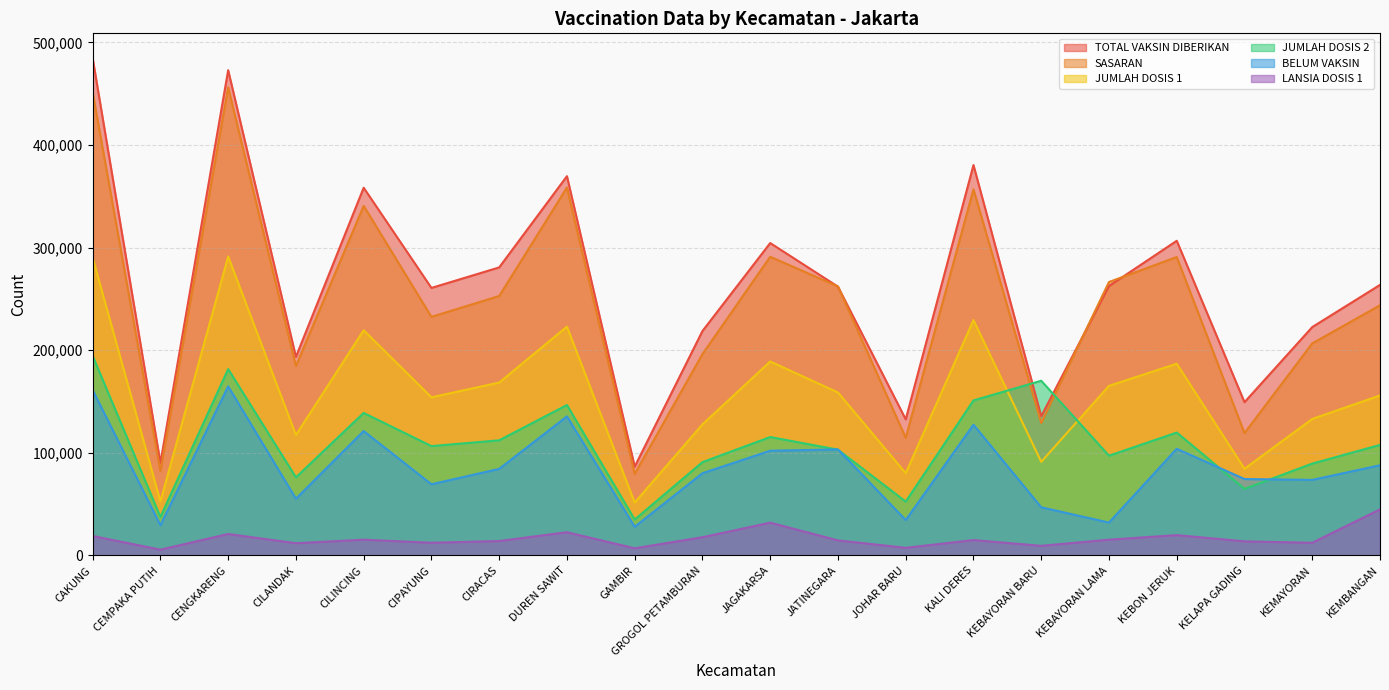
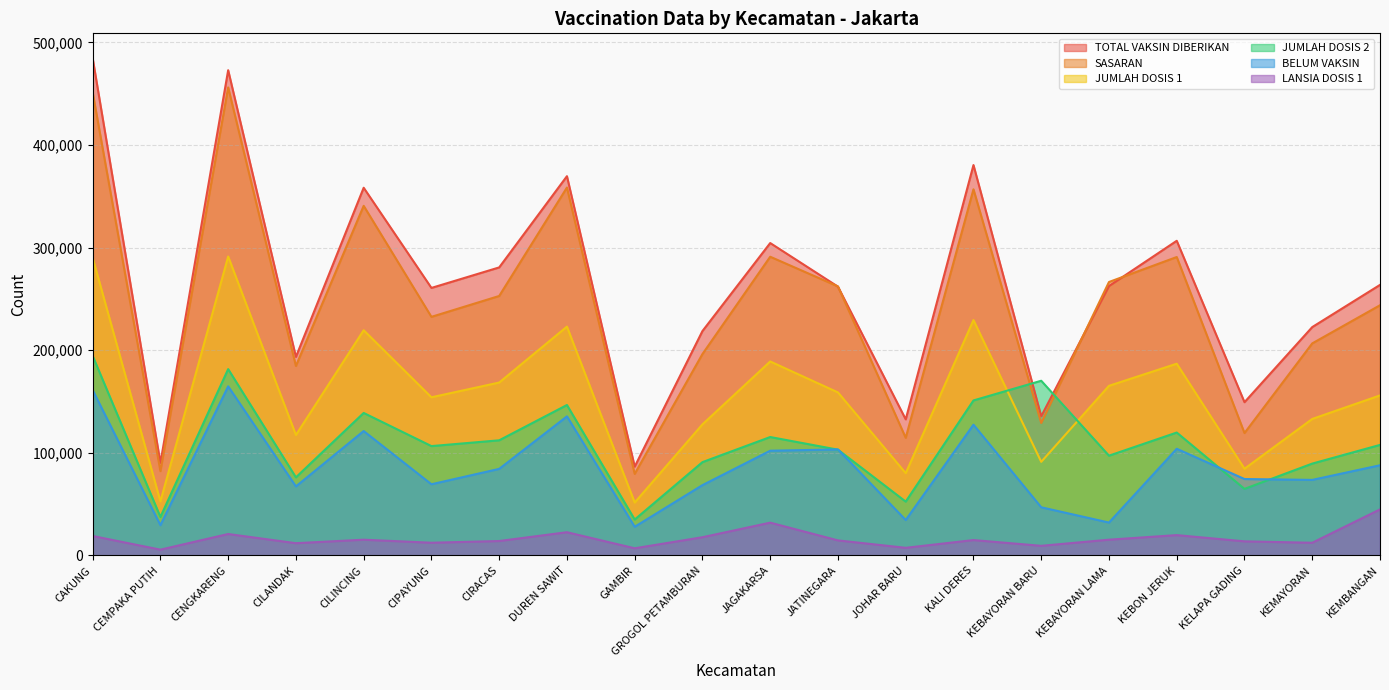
BELUM VAKSIN, CILANDAK: 55,000 -> 67,000
BELUM VAKSIN, GROGOL PETAMBURAN: 80,000 -> 69,000
